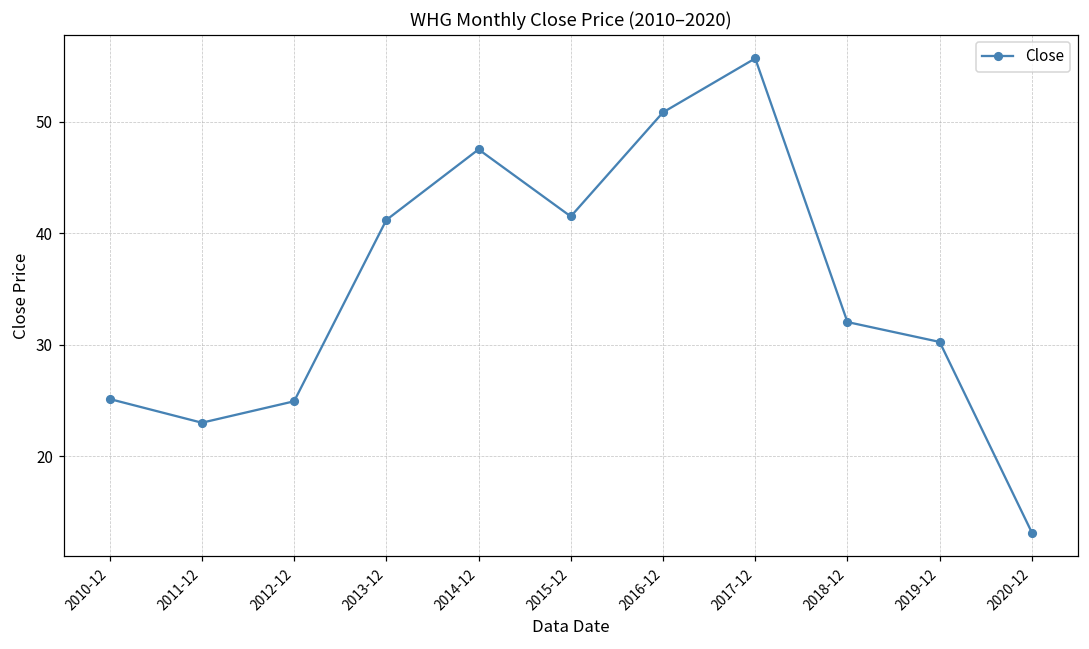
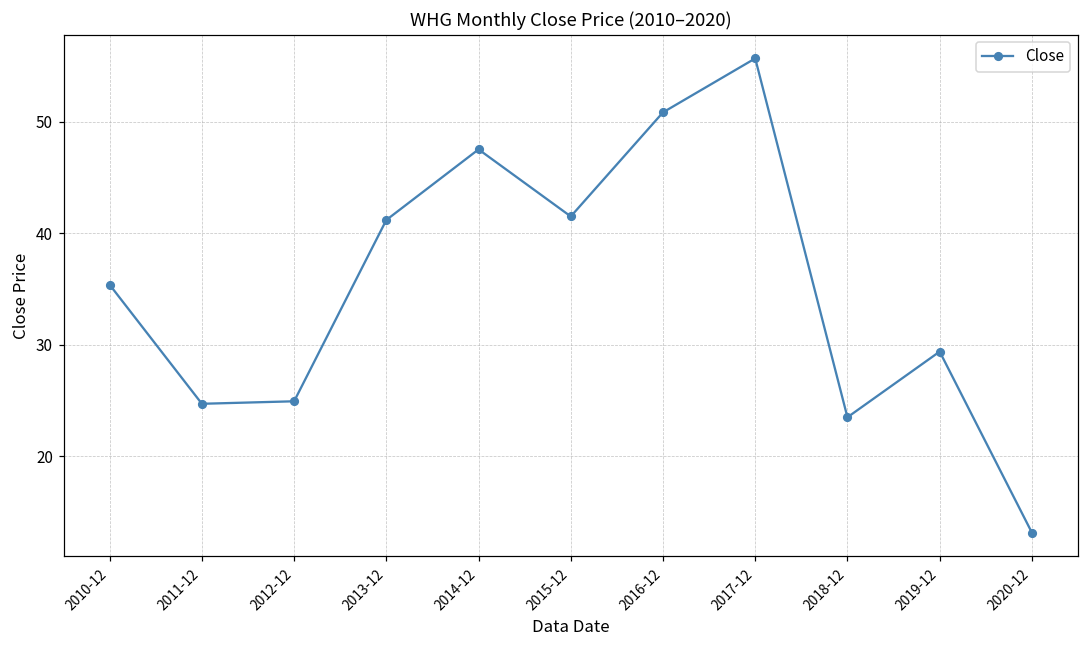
2010-12: 25.1 -> 35.4
2011-12: 23.0 -> 24.7
2018-12: 32.0 -> 23.5
2019-12: 30.3 -> 29.4
